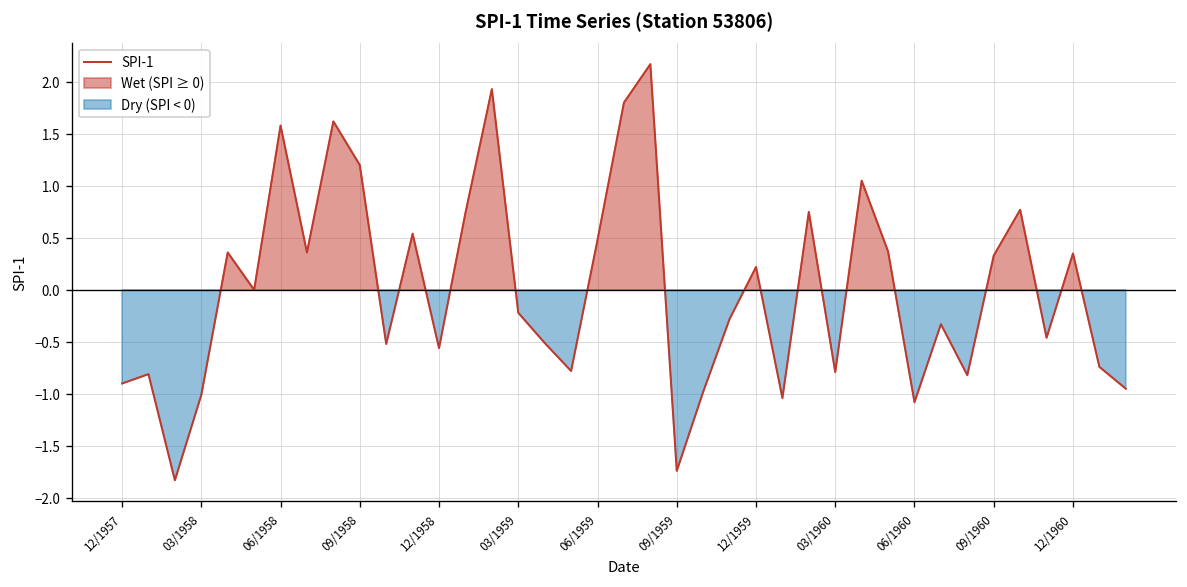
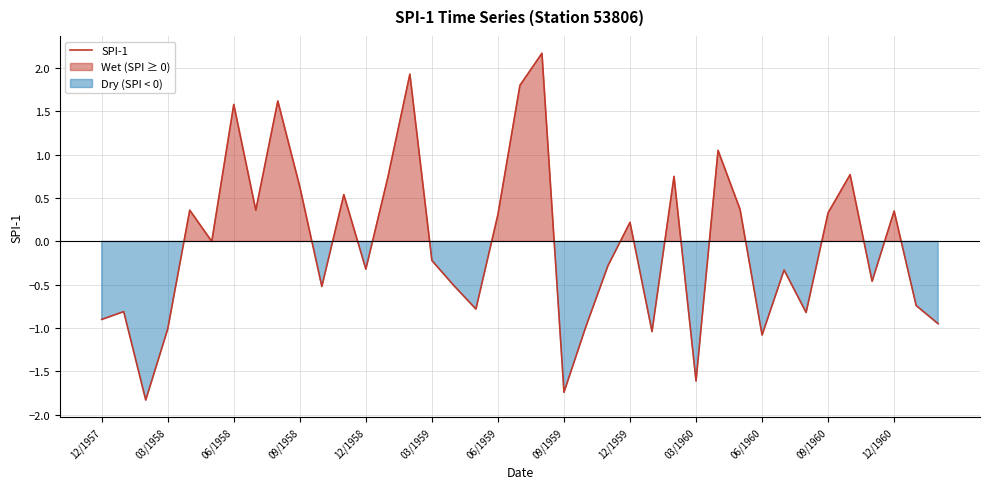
09/1958: 1.2 -> 0.6
12/1958: -0.6 -> -0.3
06/1959: 0.5 -> 0.3
03/1960: -0.8 -> -1.6
